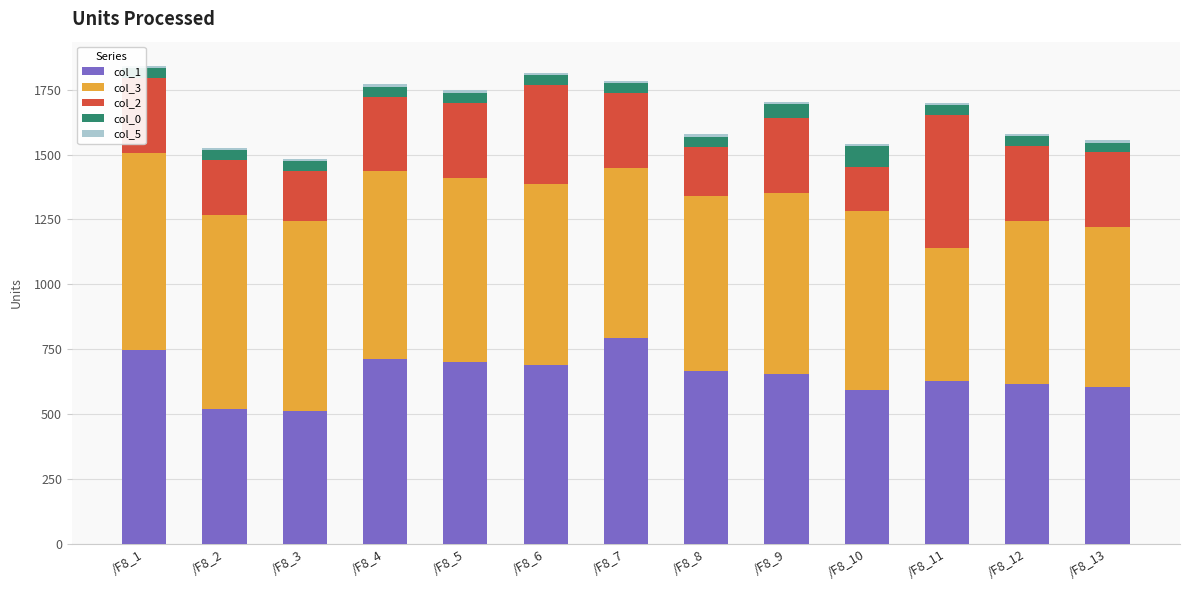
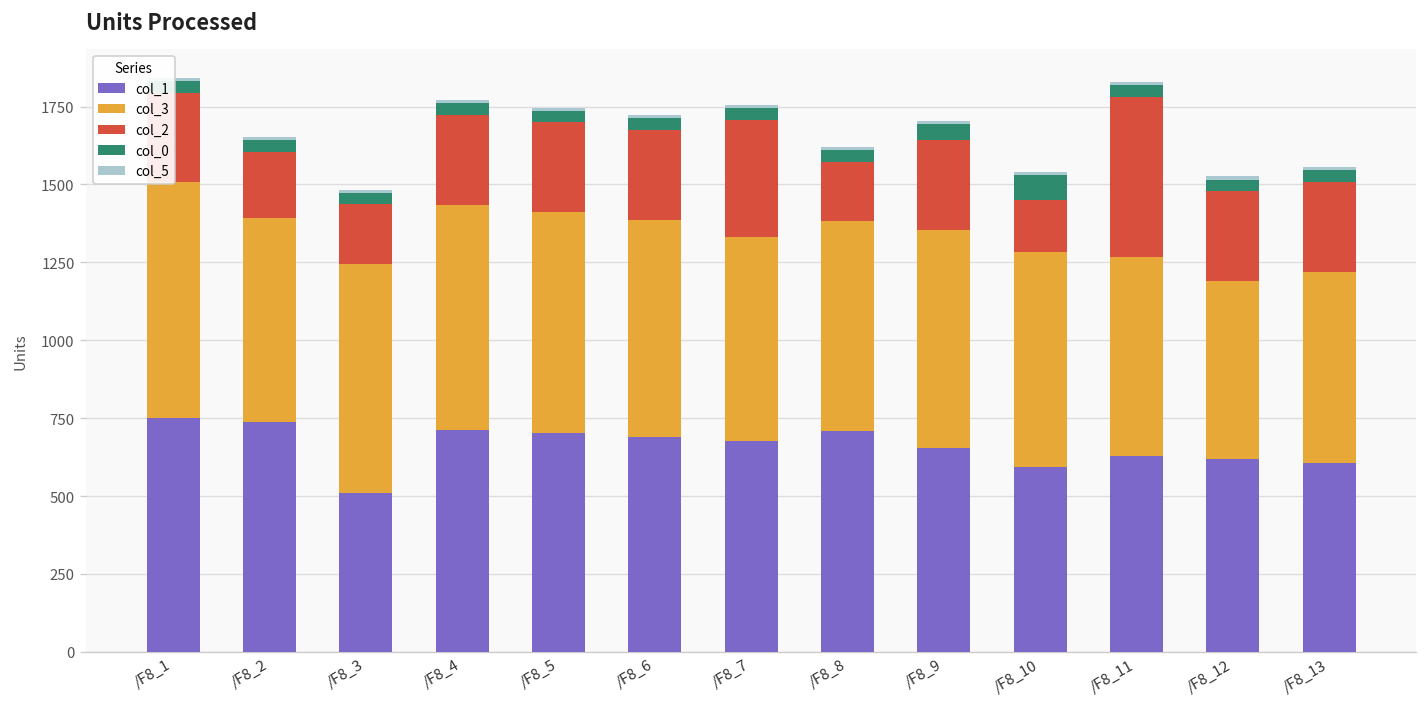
col_1, /F8_2: 520 -> 740
col_3, /F8_2: 750 -> 660
col_2, /F8_6: 380 -> 290
col_1, /F8_7: 790 -> 680
col_2, /F8_7: 290 -> 380
col_1, /F8_8: 670 -> 710
col_3, /F8_11: 510 -> 640
col_3, /F8_12: 630 -> 570
